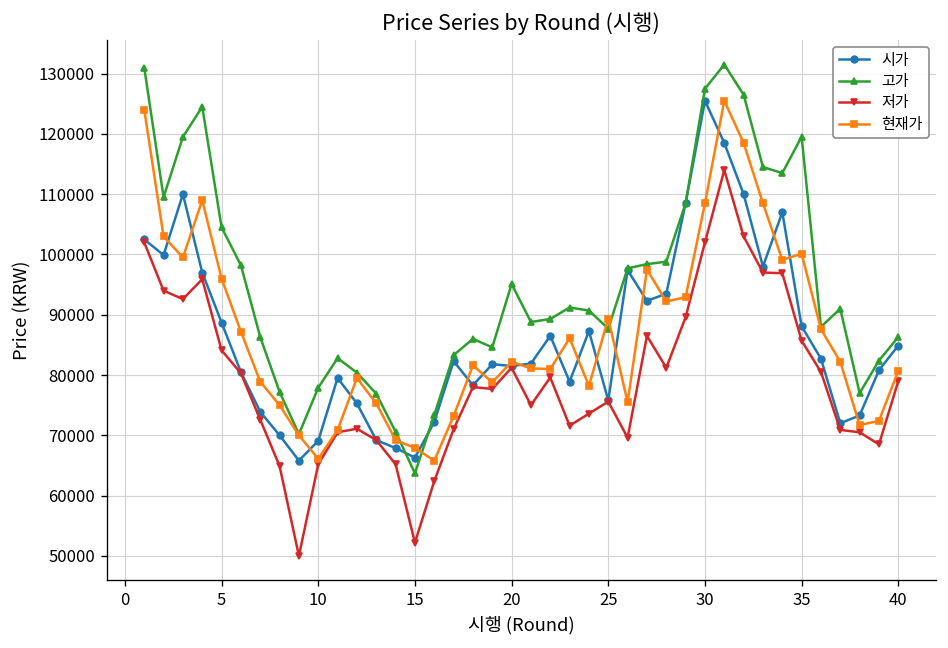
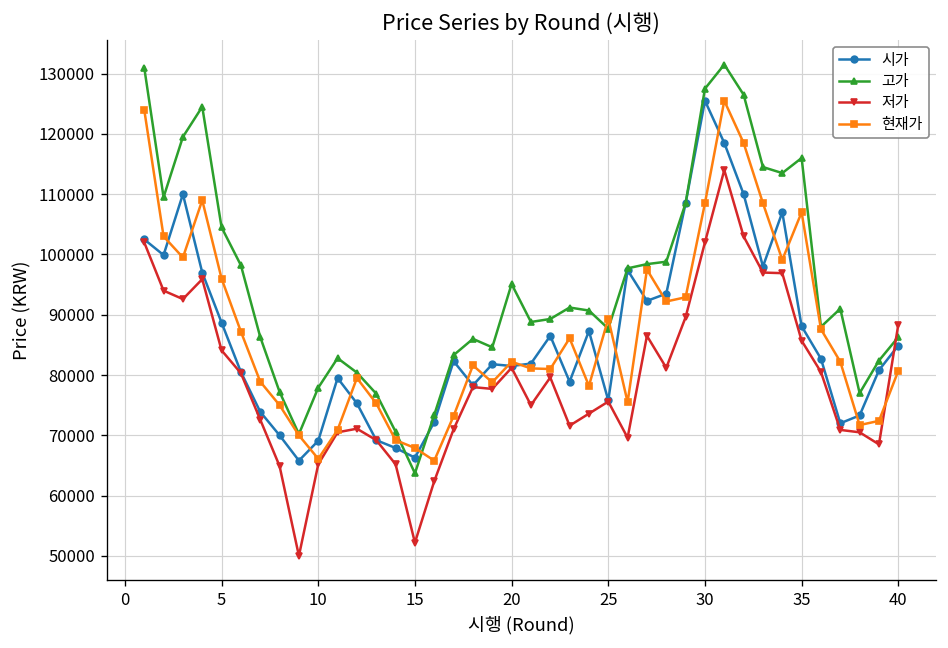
고가, 35: 120000 -> 116000
현재가, 35: 100000 -> 107000
저가, 40: 79000 -> 88000
